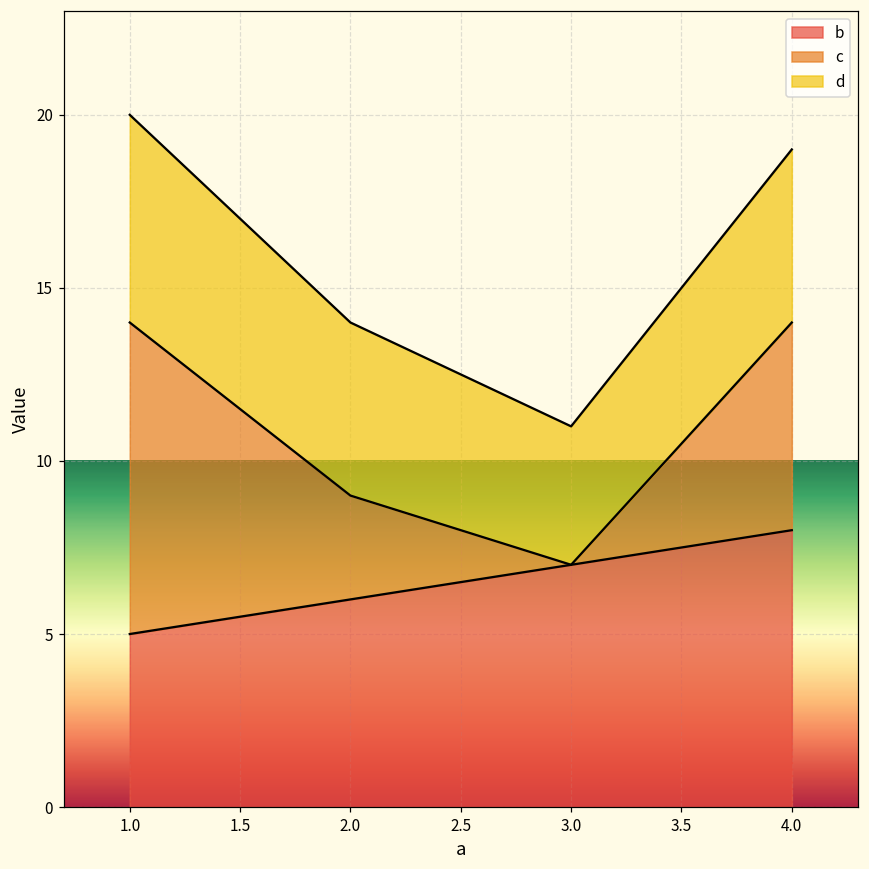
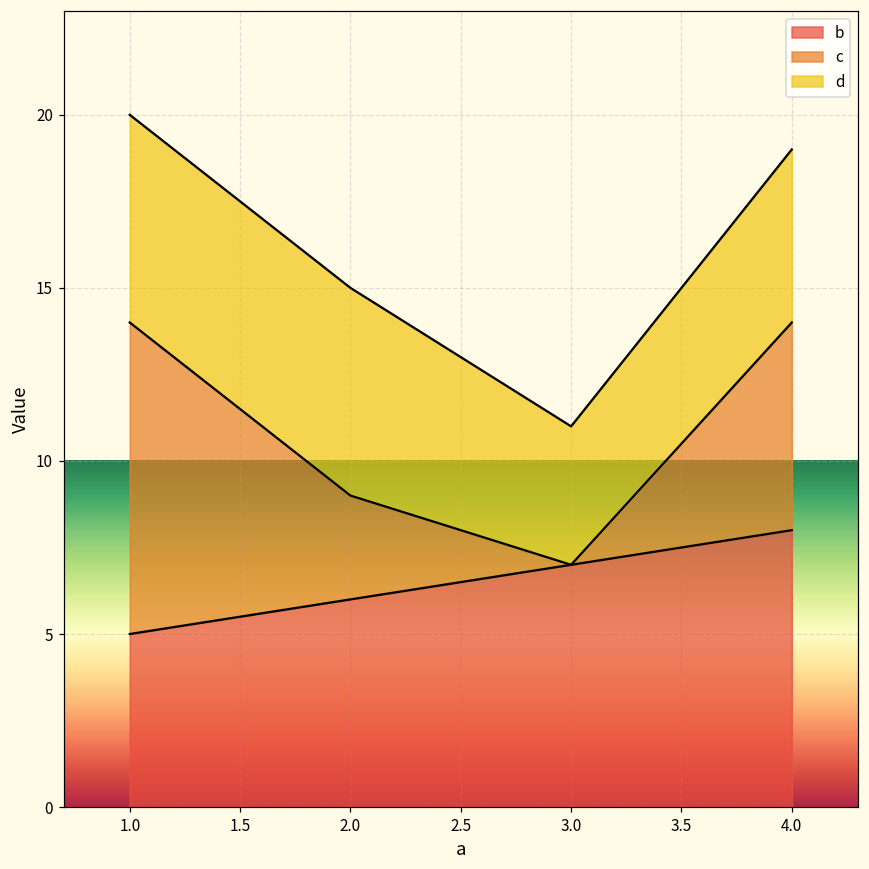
d, 2.0: 5 -> 6
